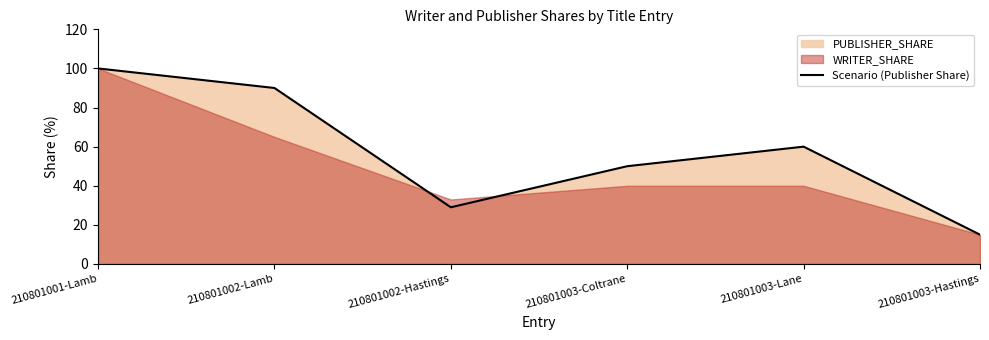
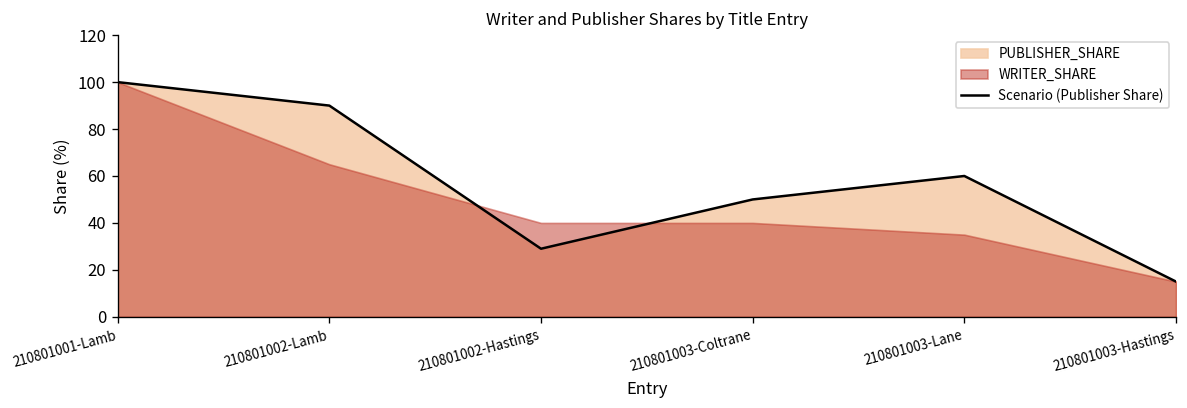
WRITER_SHARE, 210801002-Hastings: 33 -> 40
WRITER_SHARE, 210801003-Lane: 40 -> 35
